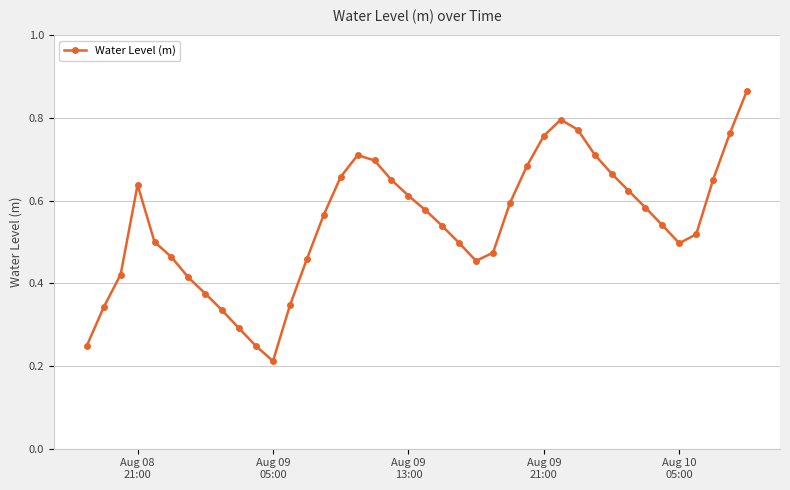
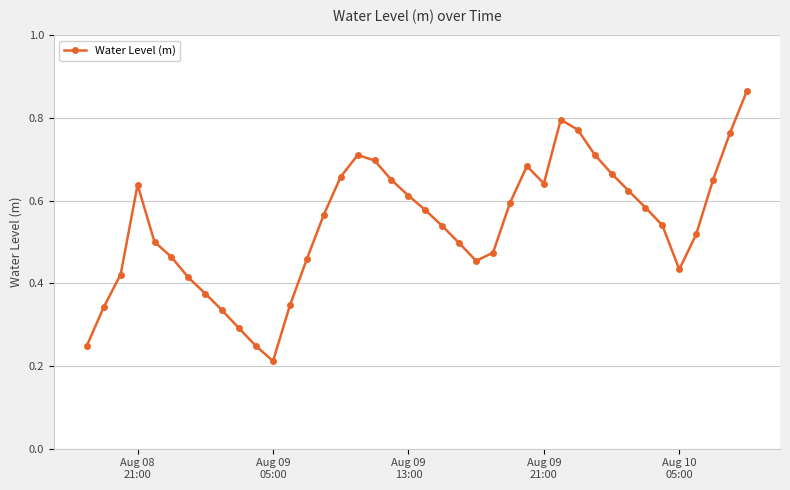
Aug 09 21:00: 0.76 -> 0.64
Aug 10 05:00: 0.50 -> 0.43
